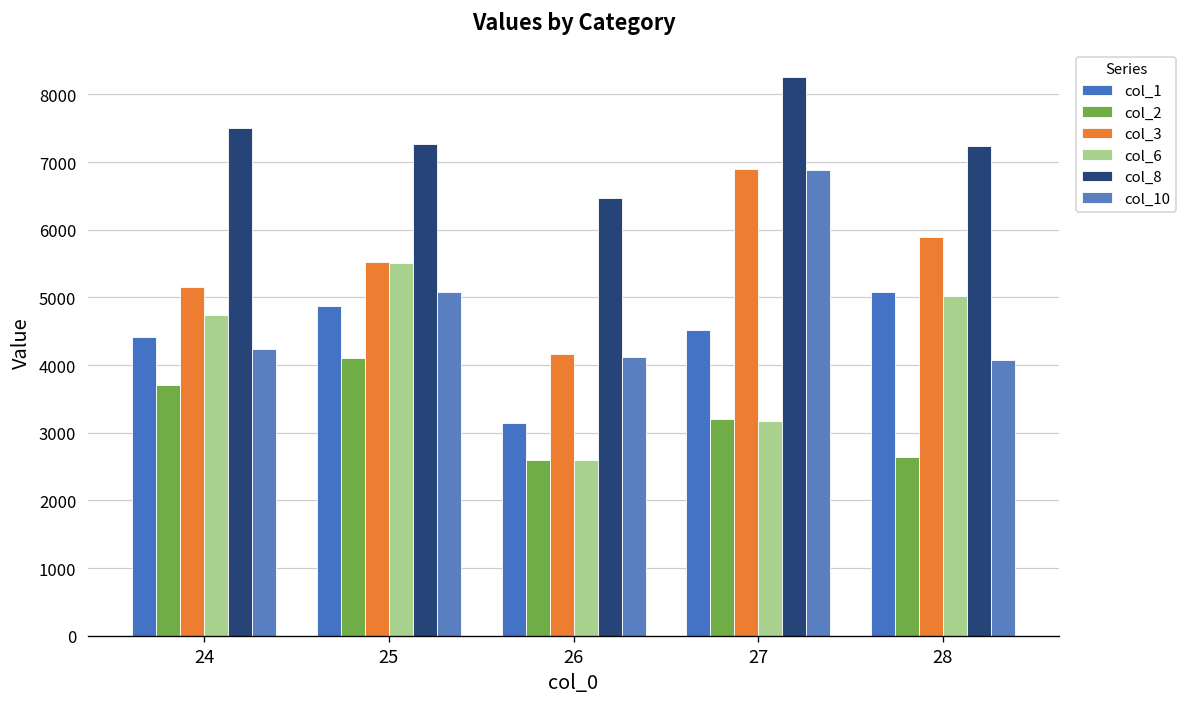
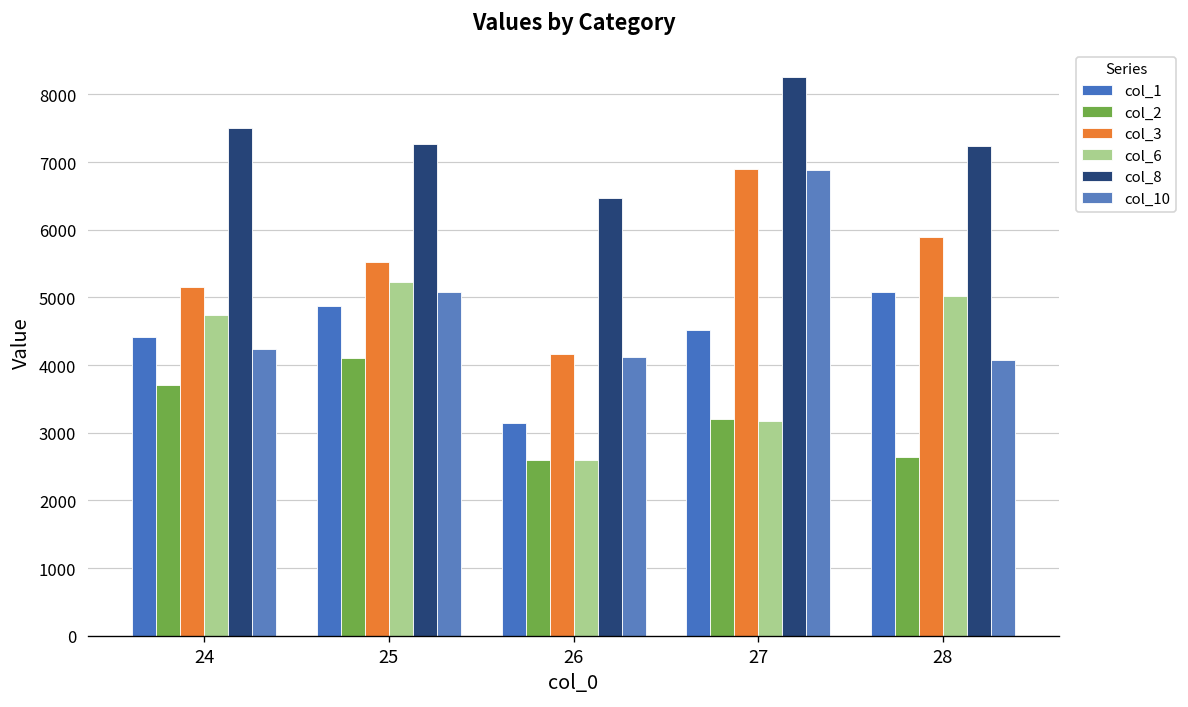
col_6, 25: 5500 -> 5200
